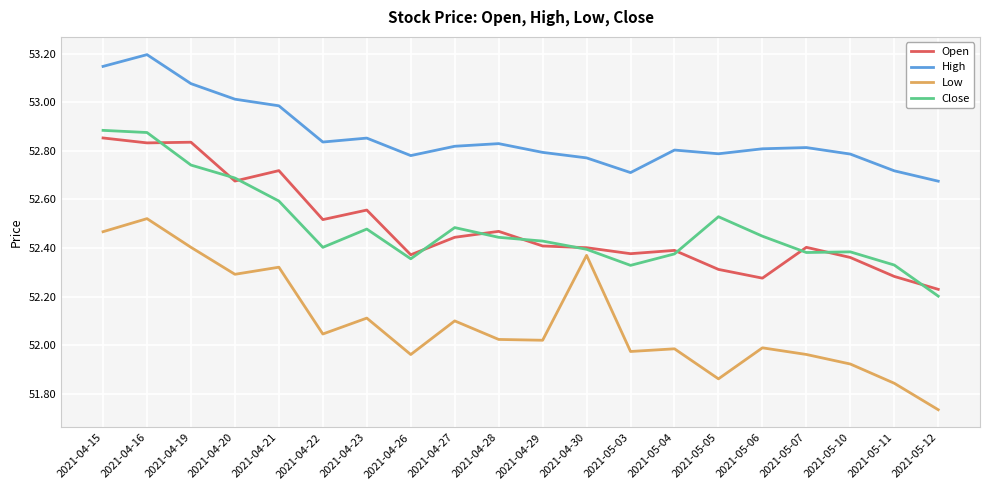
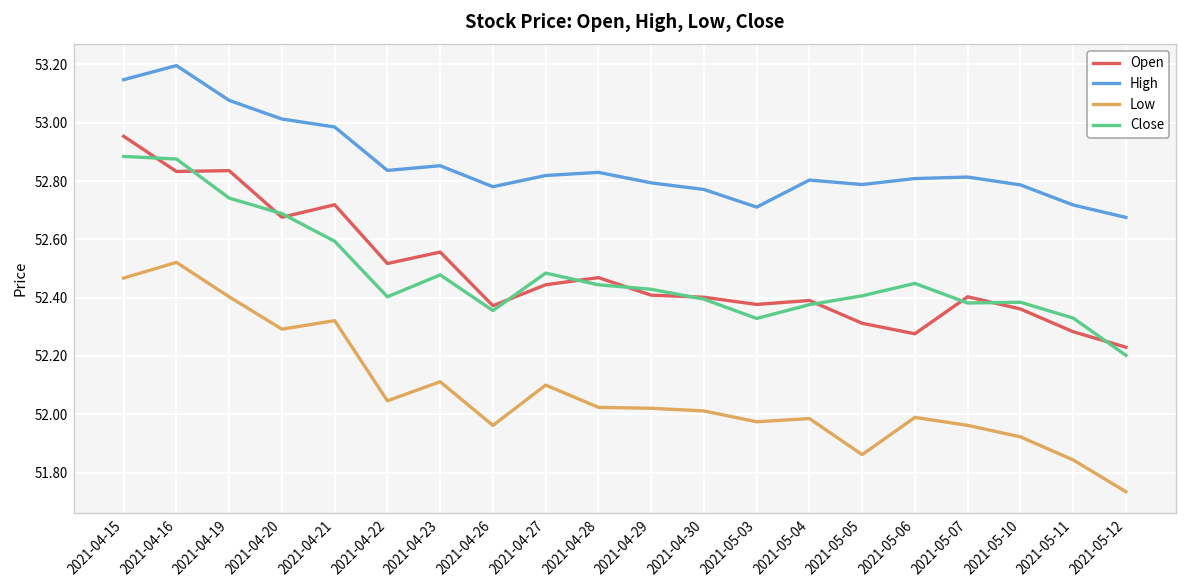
Open, 2021-04-15: 52.85 -> 52.95
Low, 2021-04-30: 52.37 -> 52.01
Close, 2021-05-05: 52.53 -> 52.41
